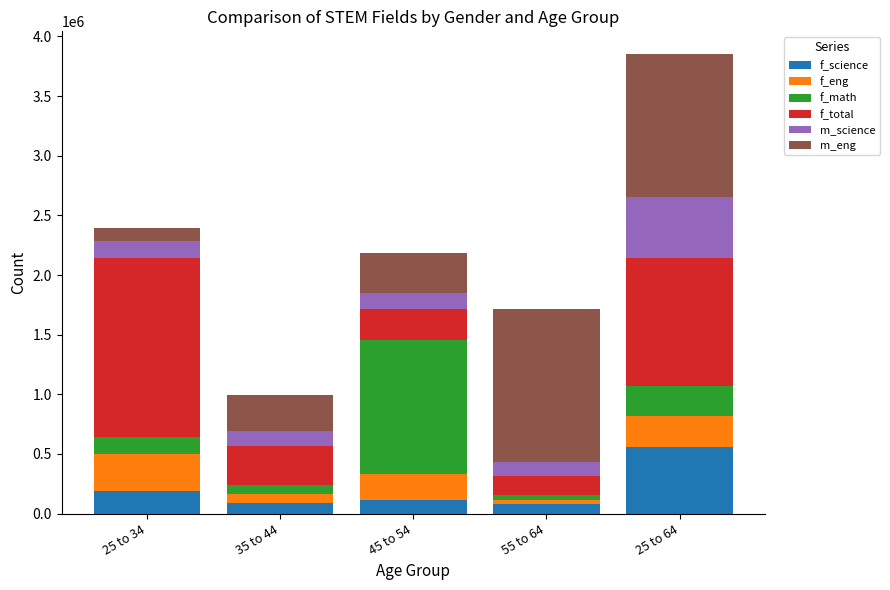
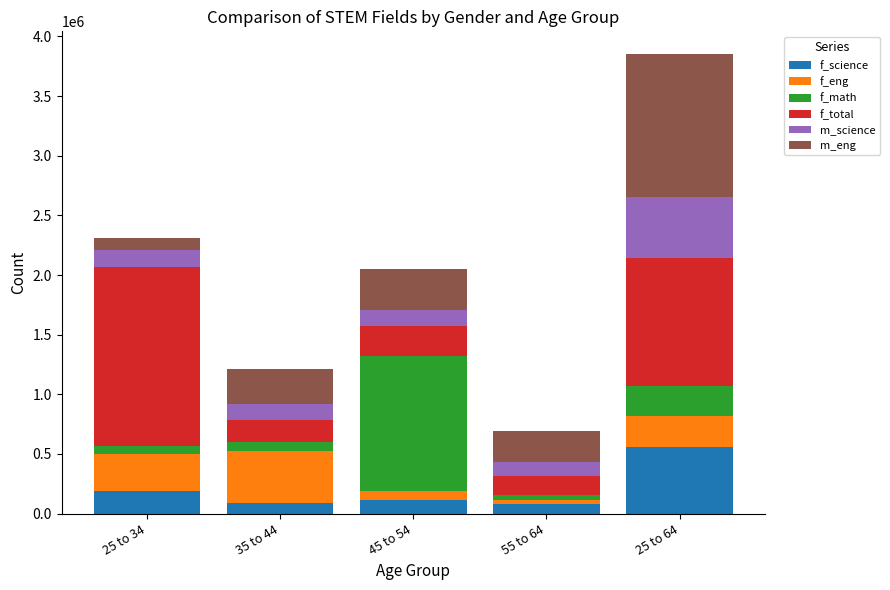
f_math, 25 to 34: 140000 -> 60000
f_eng, 35 to 44: 80000 -> 430000
f_total, 35 to 44: 320000 -> 190000
f_eng, 45 to 54: 210000 -> 70000
m_eng, 55 to 64: 1280000 -> 260000
